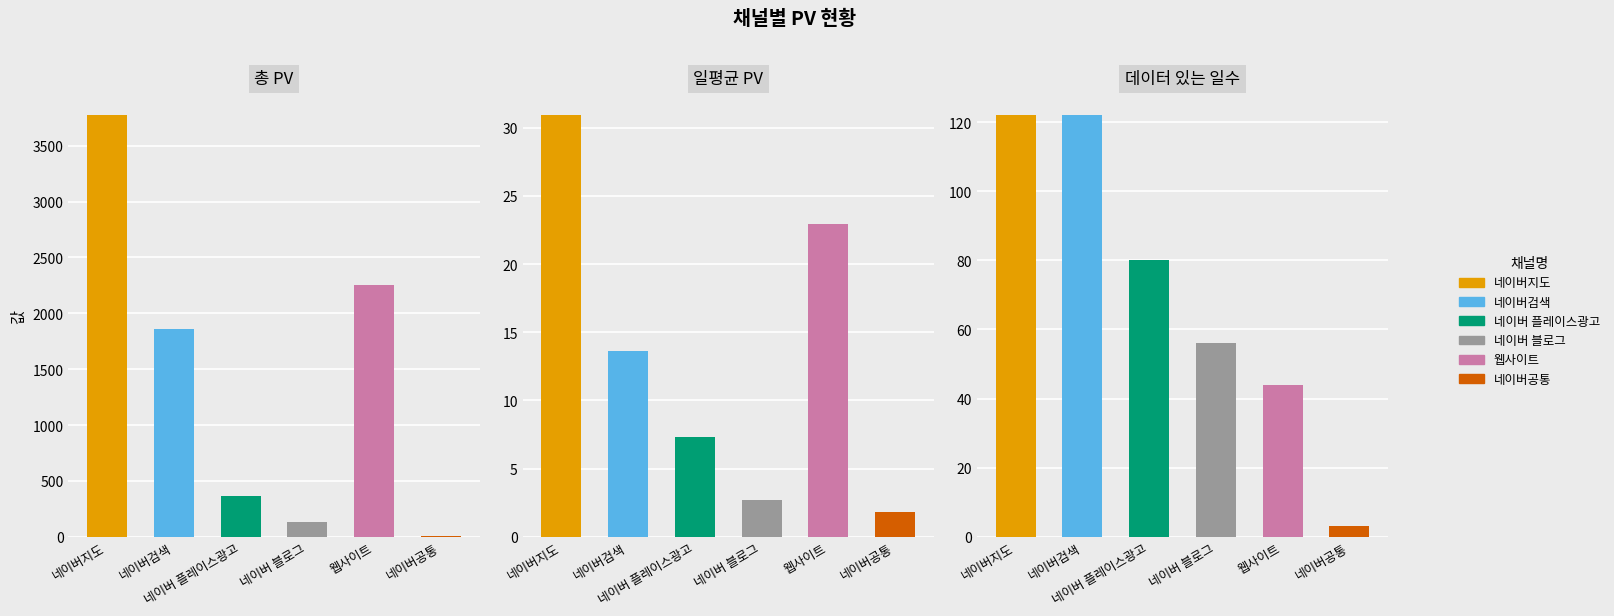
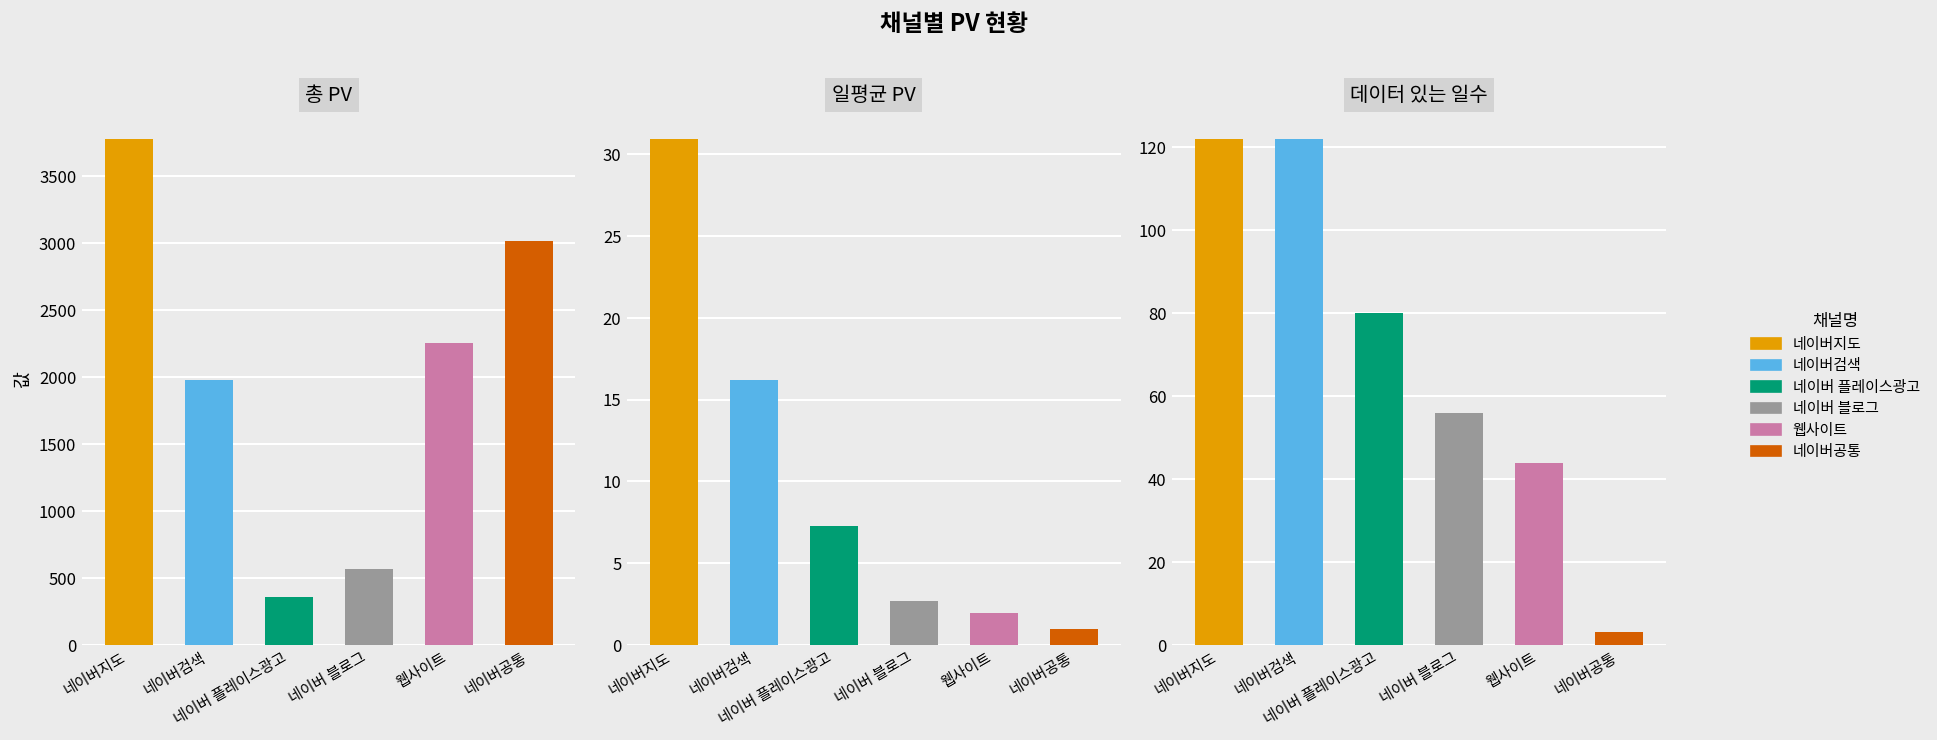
총 PV, 네이버검색: 1860 -> 1980
총 PV, 네이버 블로그: 130 -> 570
총 PV, 네이버공통: 0 -> 3010
일평균 PV, 네이버검색: 13.6 -> 16.2
일평균 PV, 웹사이트: 22.9 -> 2.0
일평균 PV, 네이버공통: 1.8 -> 1.0
